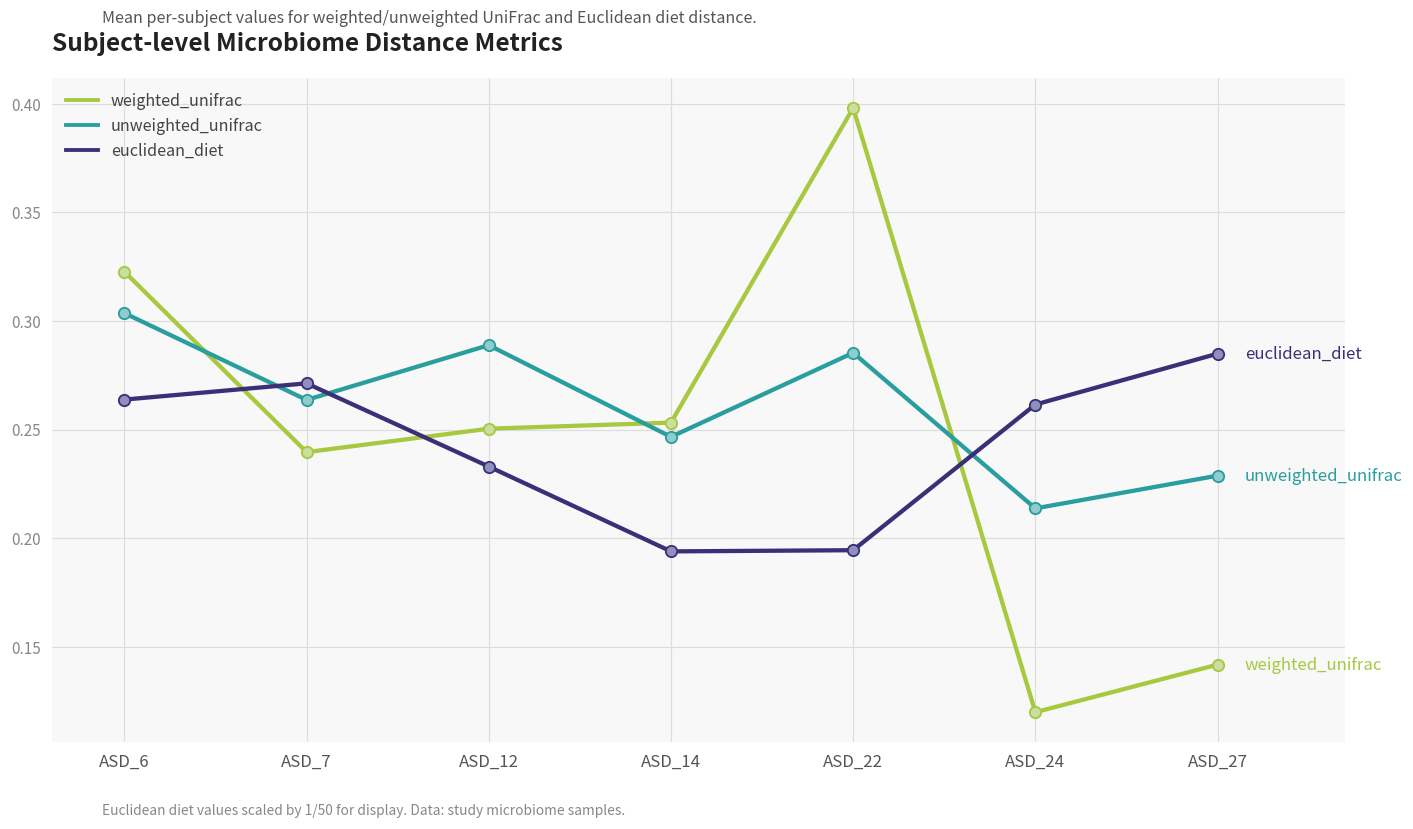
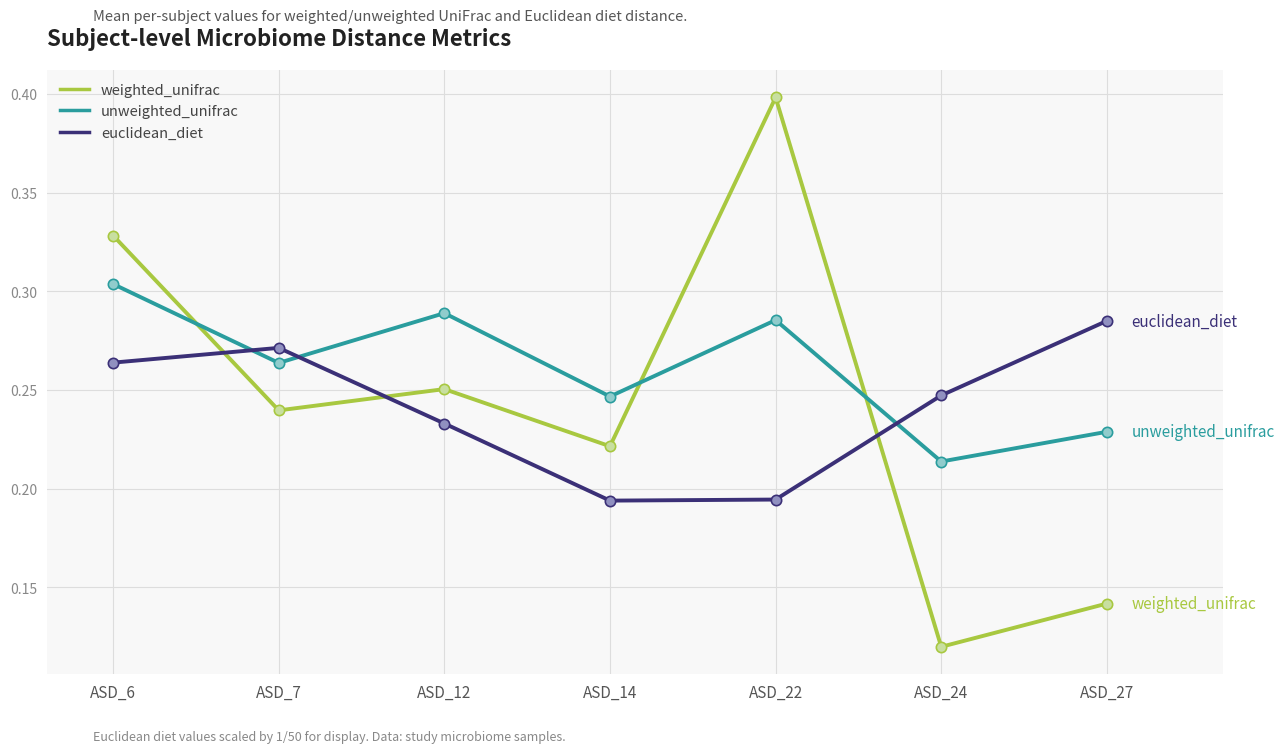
weighted_unifrac, ASD_6: 0.323 -> 0.328
weighted_unifrac, ASD_14: 0.253 -> 0.221
euclidean_diet, ASD_24: 0.262 -> 0.247
